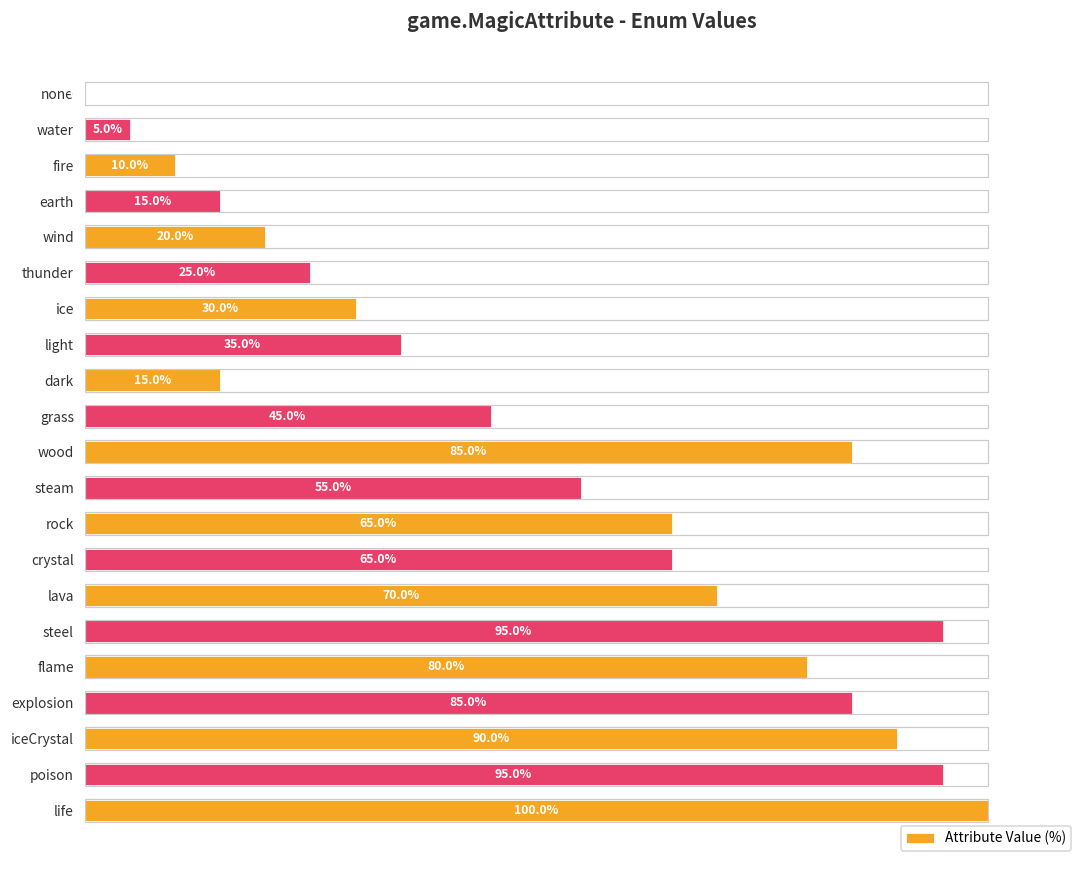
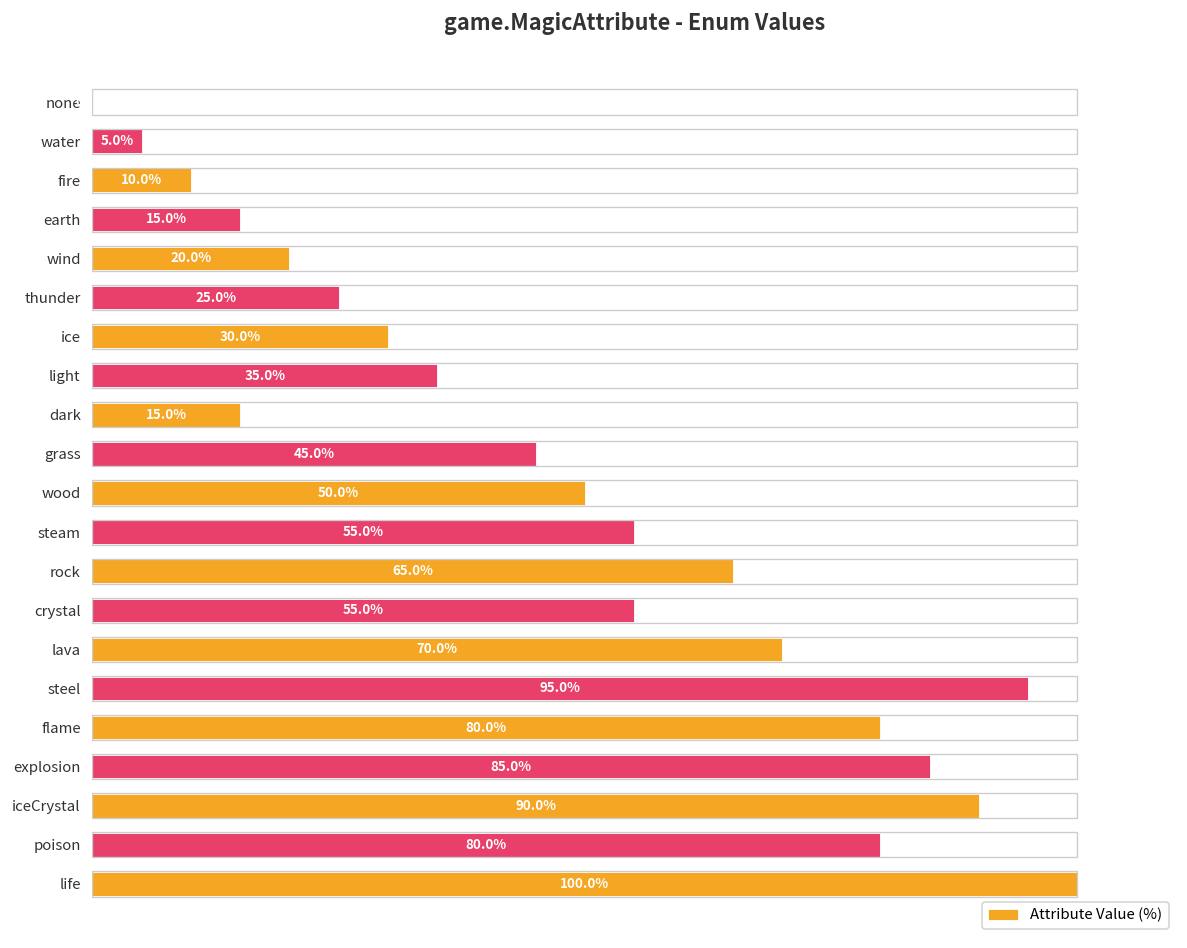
wood: 85.0% -> 50.0%
crystal: 65.0% -> 55.0%
poison: 95.0% -> 80.0%
